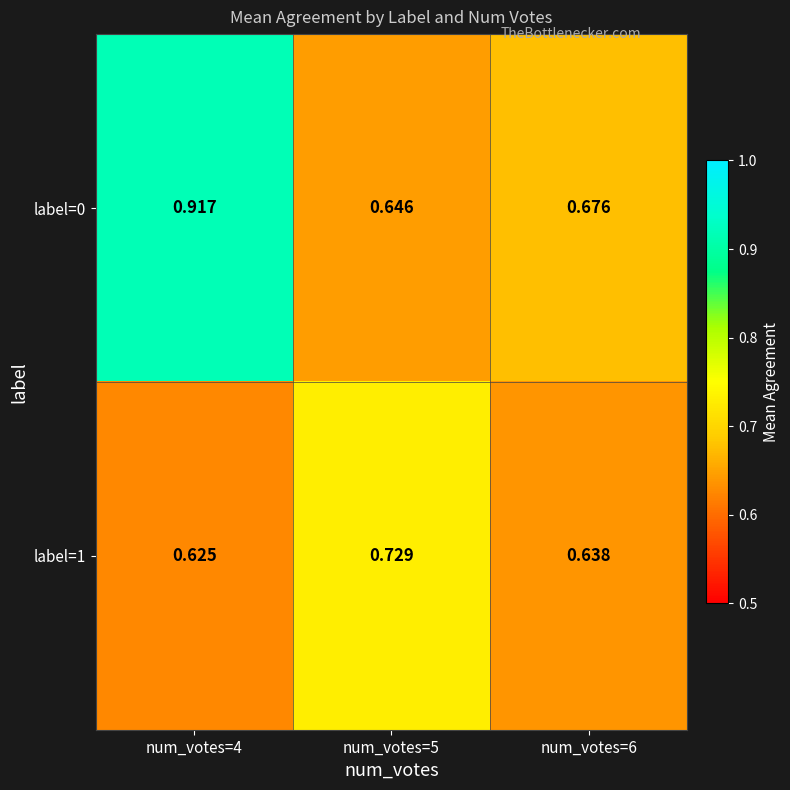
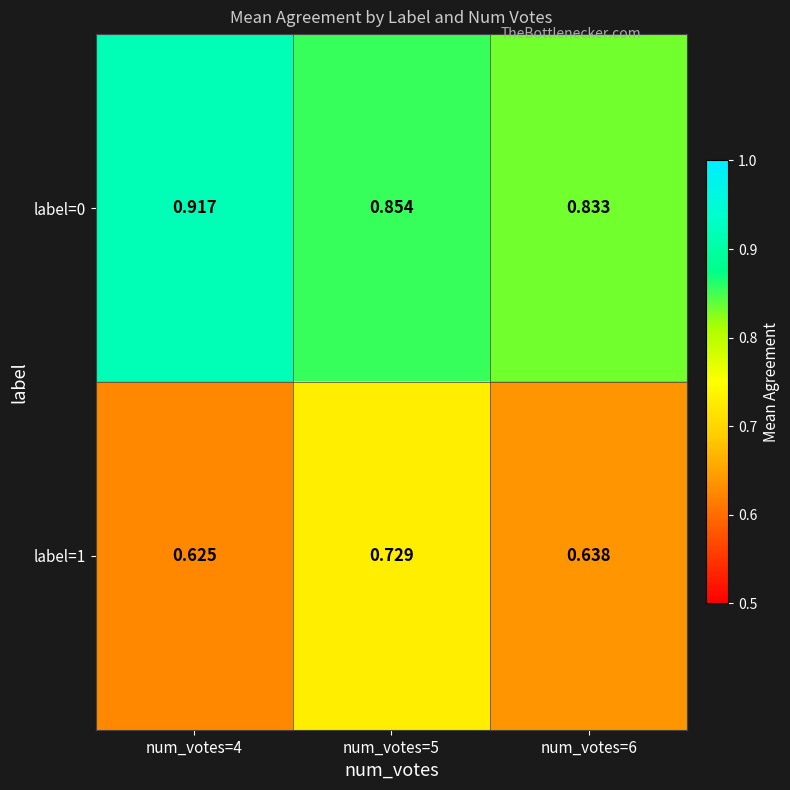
label=0, num_votes=5: 0.646 -> 0.854
label=0, num_votes=6: 0.676 -> 0.833
